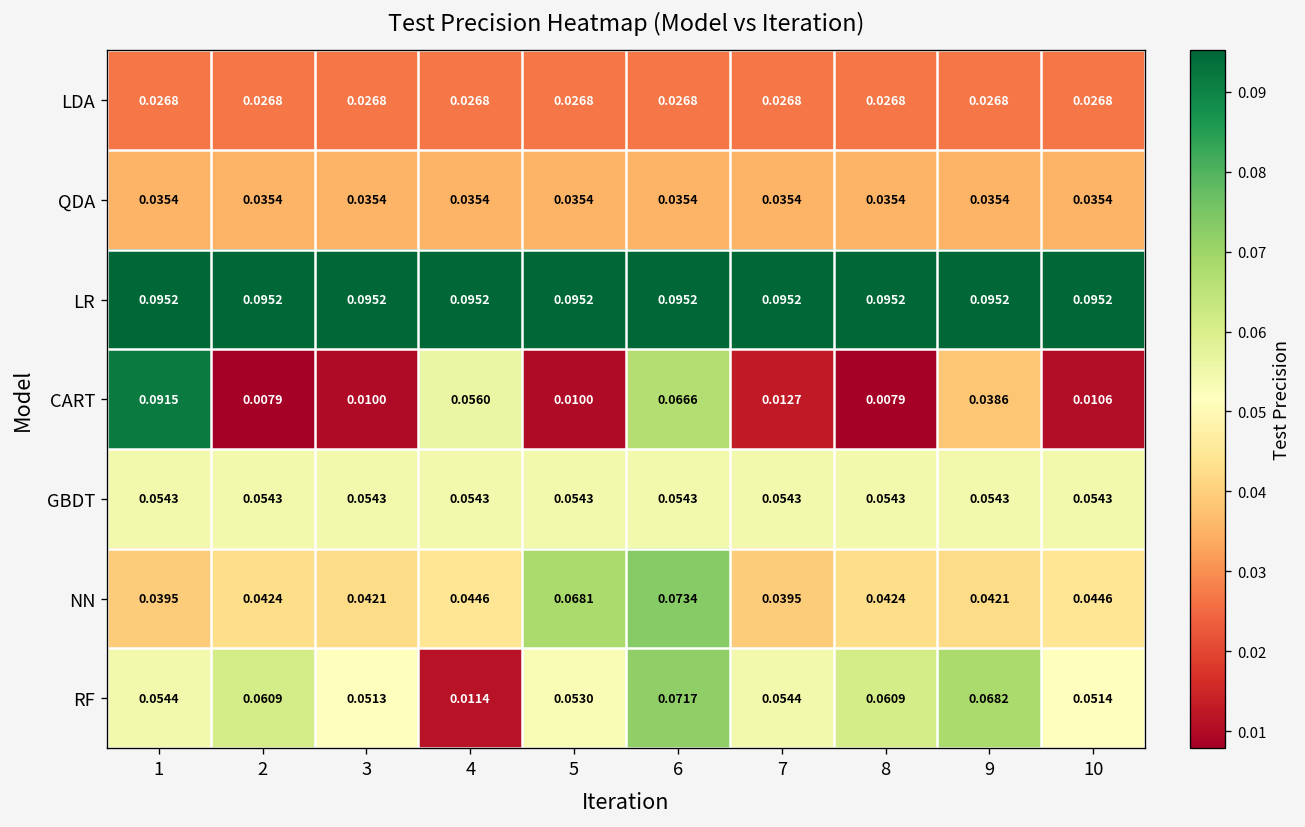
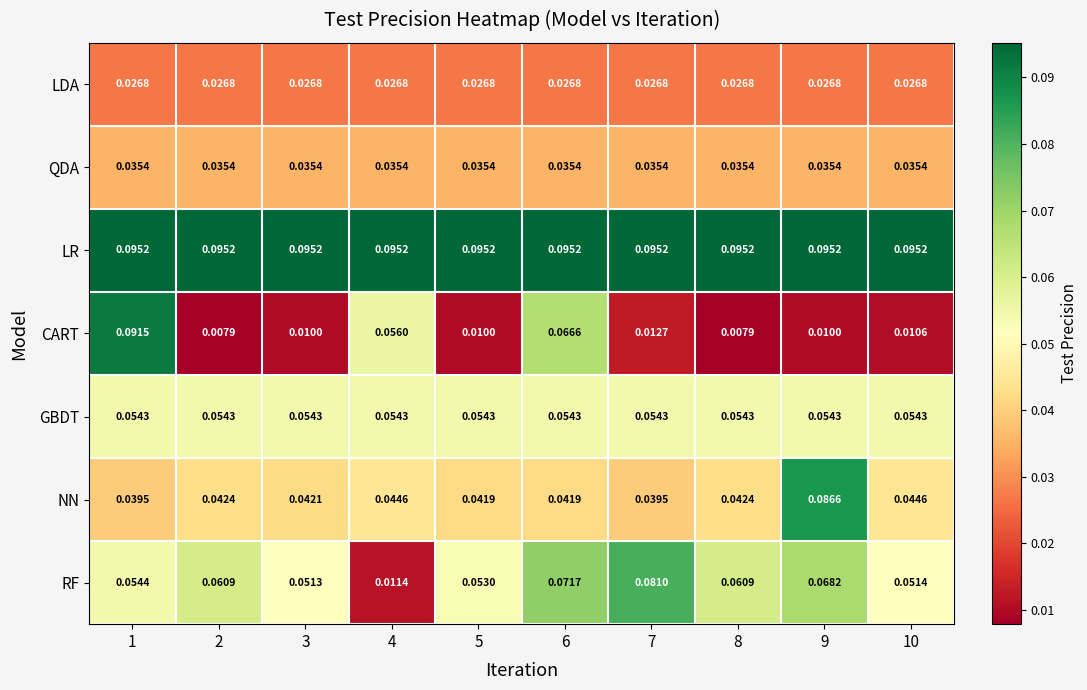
CART, 9: 0.0386 -> 0.0100
NN, 5: 0.0681 -> 0.0419
NN, 6: 0.0734 -> 0.0419
NN, 9: 0.0421 -> 0.0866
RF, 7: 0.0544 -> 0.0810
